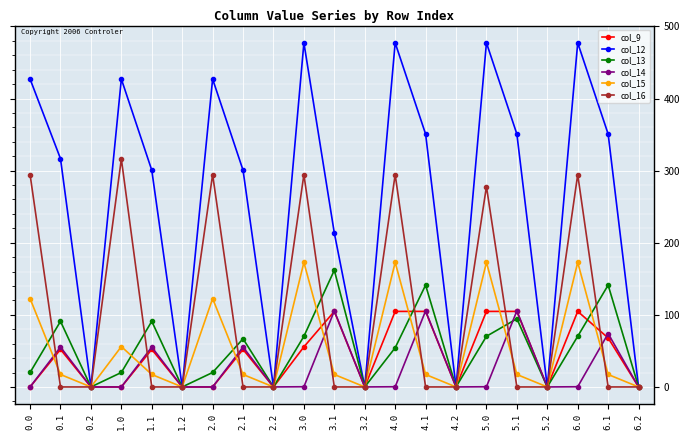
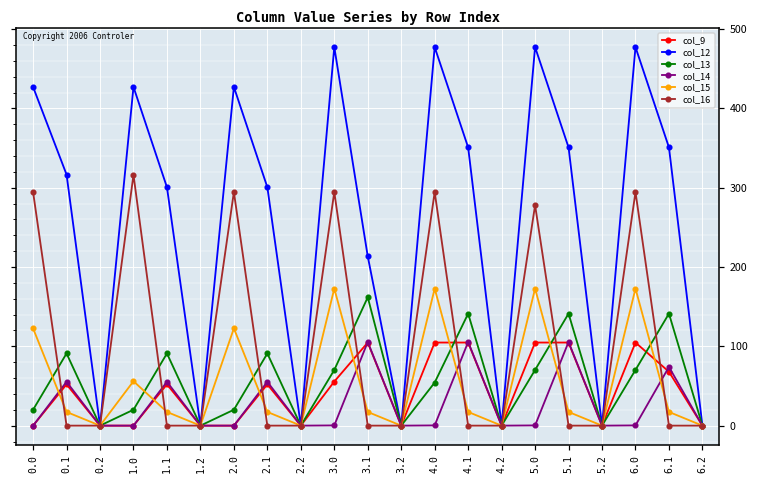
col_13, 2.1: 70 -> 90
col_13, 5.1: 90 -> 140
